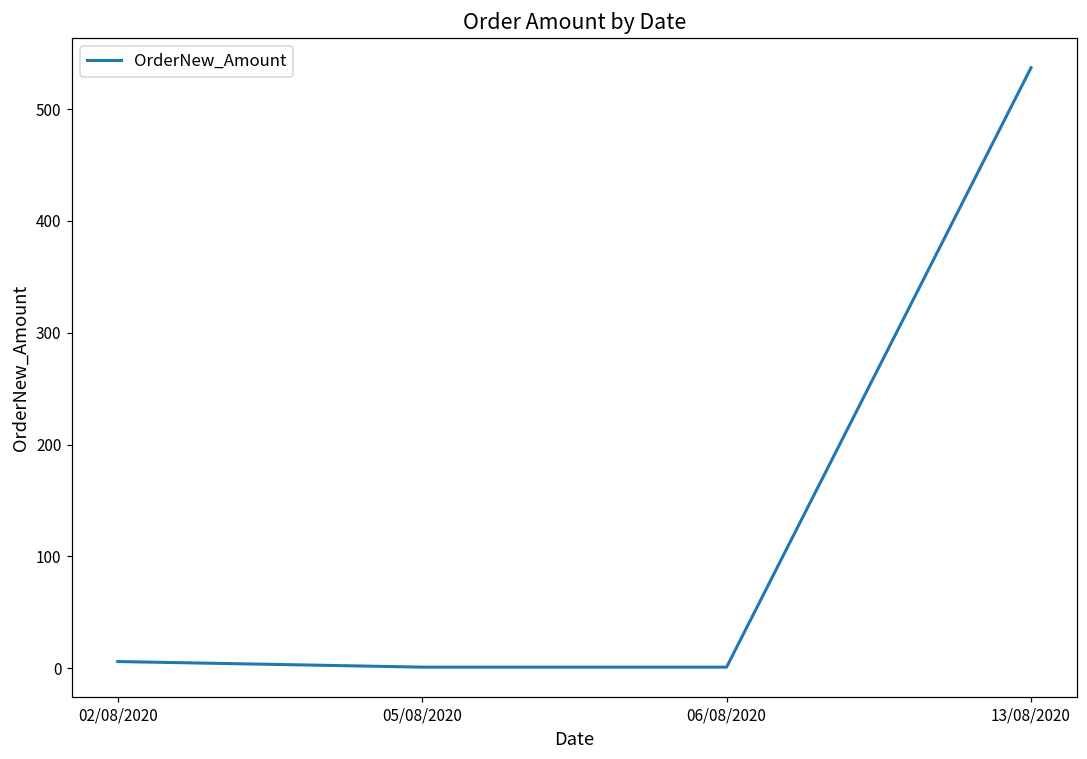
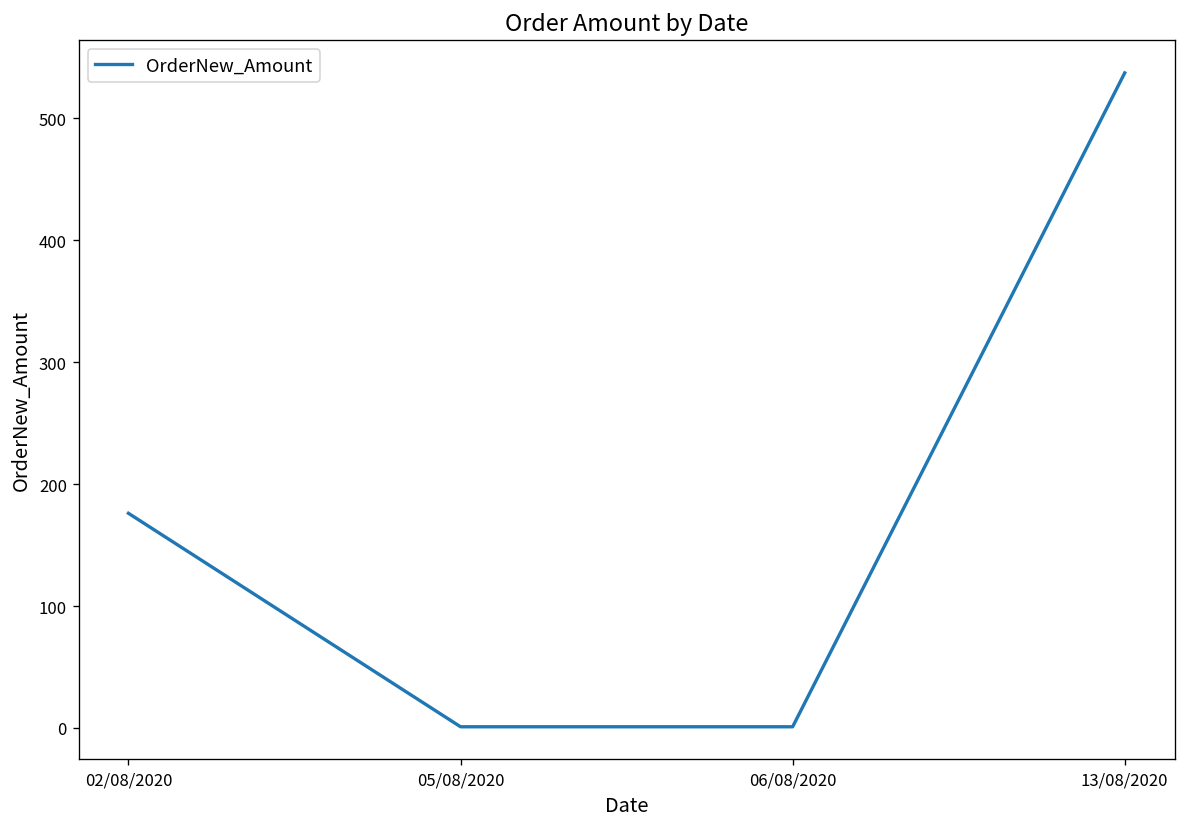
02/08/2020: 6 -> 176
